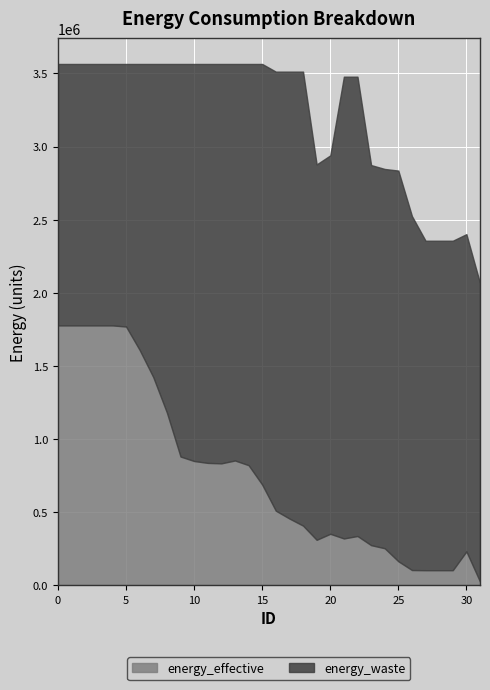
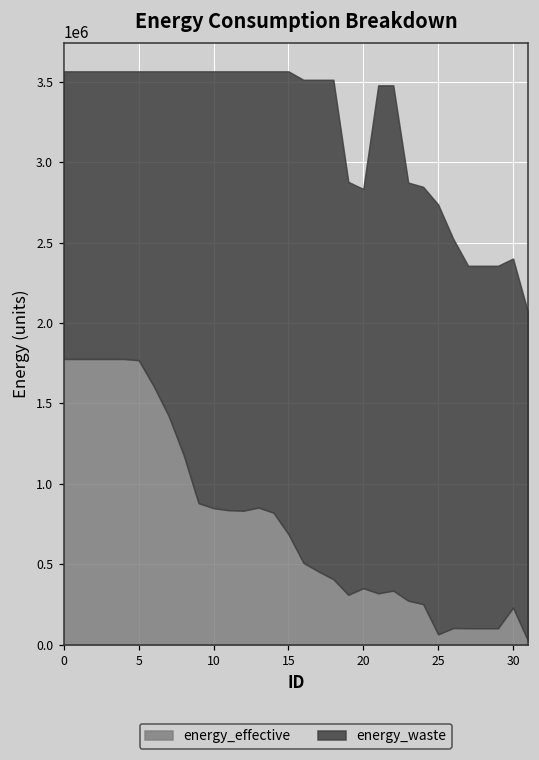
energy_waste, 20: 2590000 -> 2480000
energy_effective, 25: 160000 -> 60000
